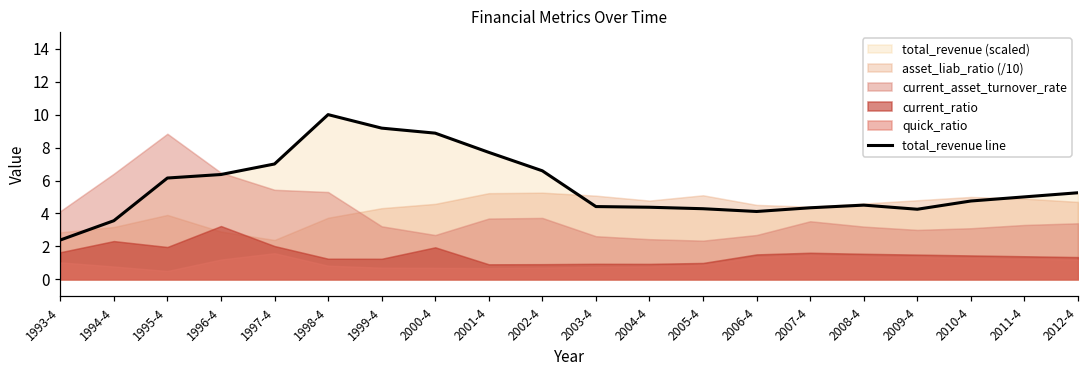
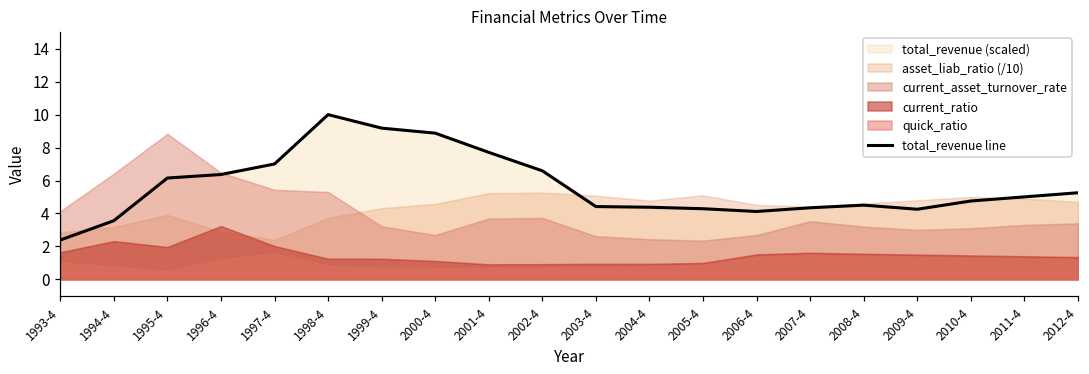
current_ratio, 2000-4: 1.9 -> 1.1
